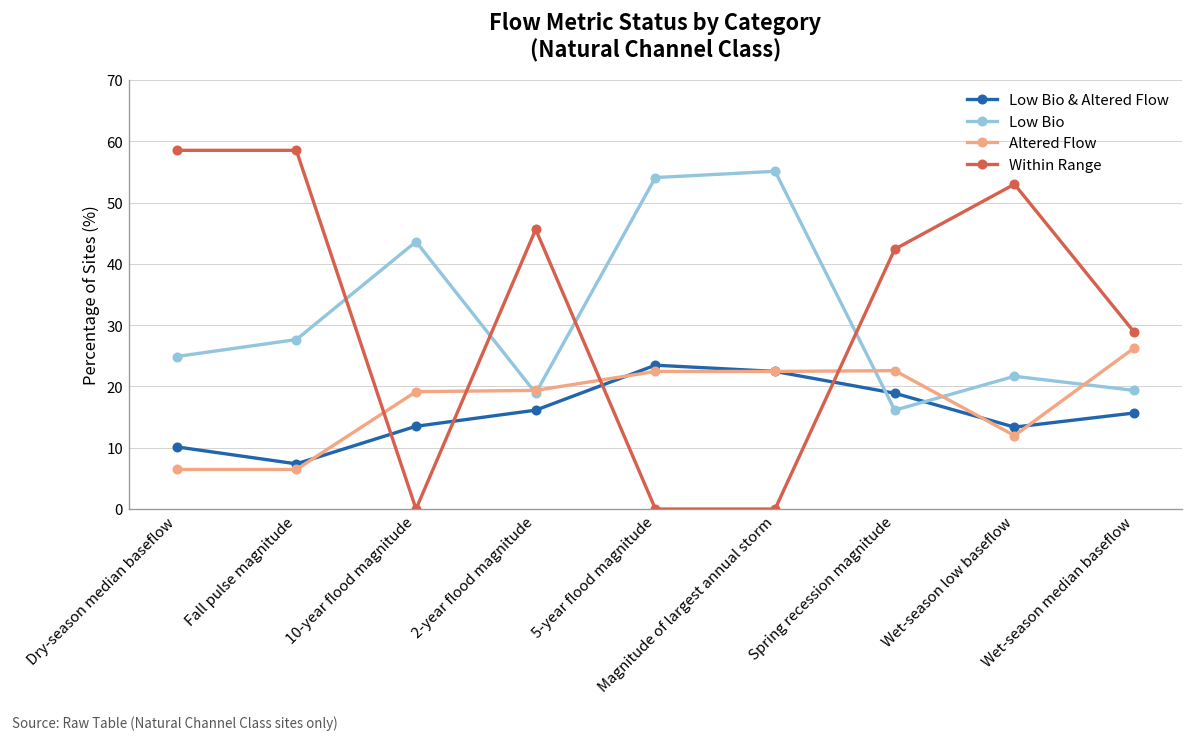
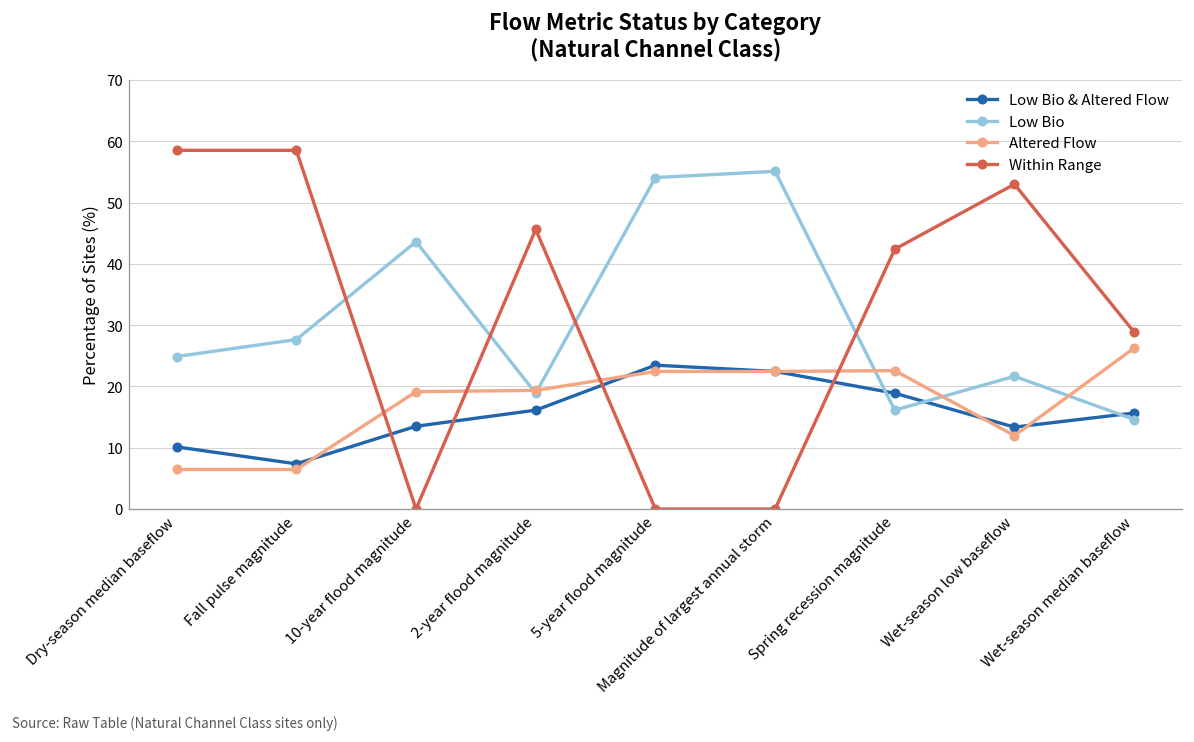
Low Bio, Wet-season median baseflow: 19 -> 15
